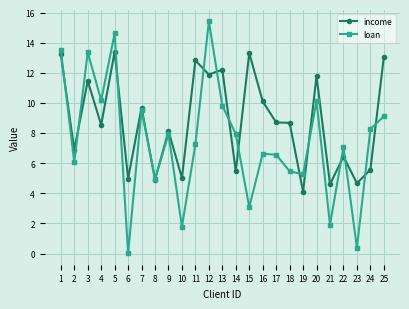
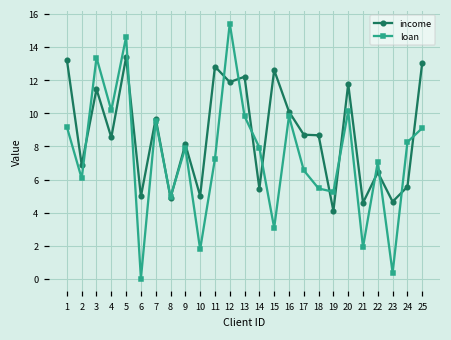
loan, 1: 13.5 -> 9.2
income, 15: 13.3 -> 12.6
loan, 16: 6.6 -> 9.8
